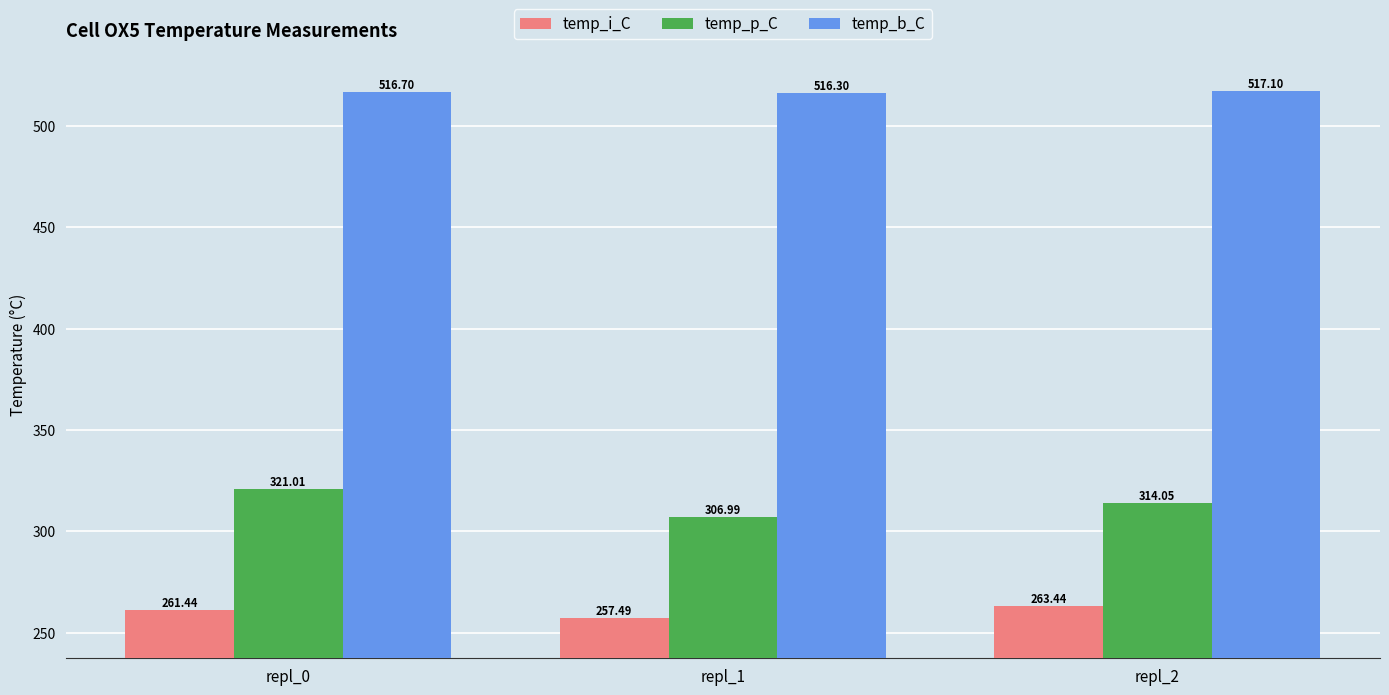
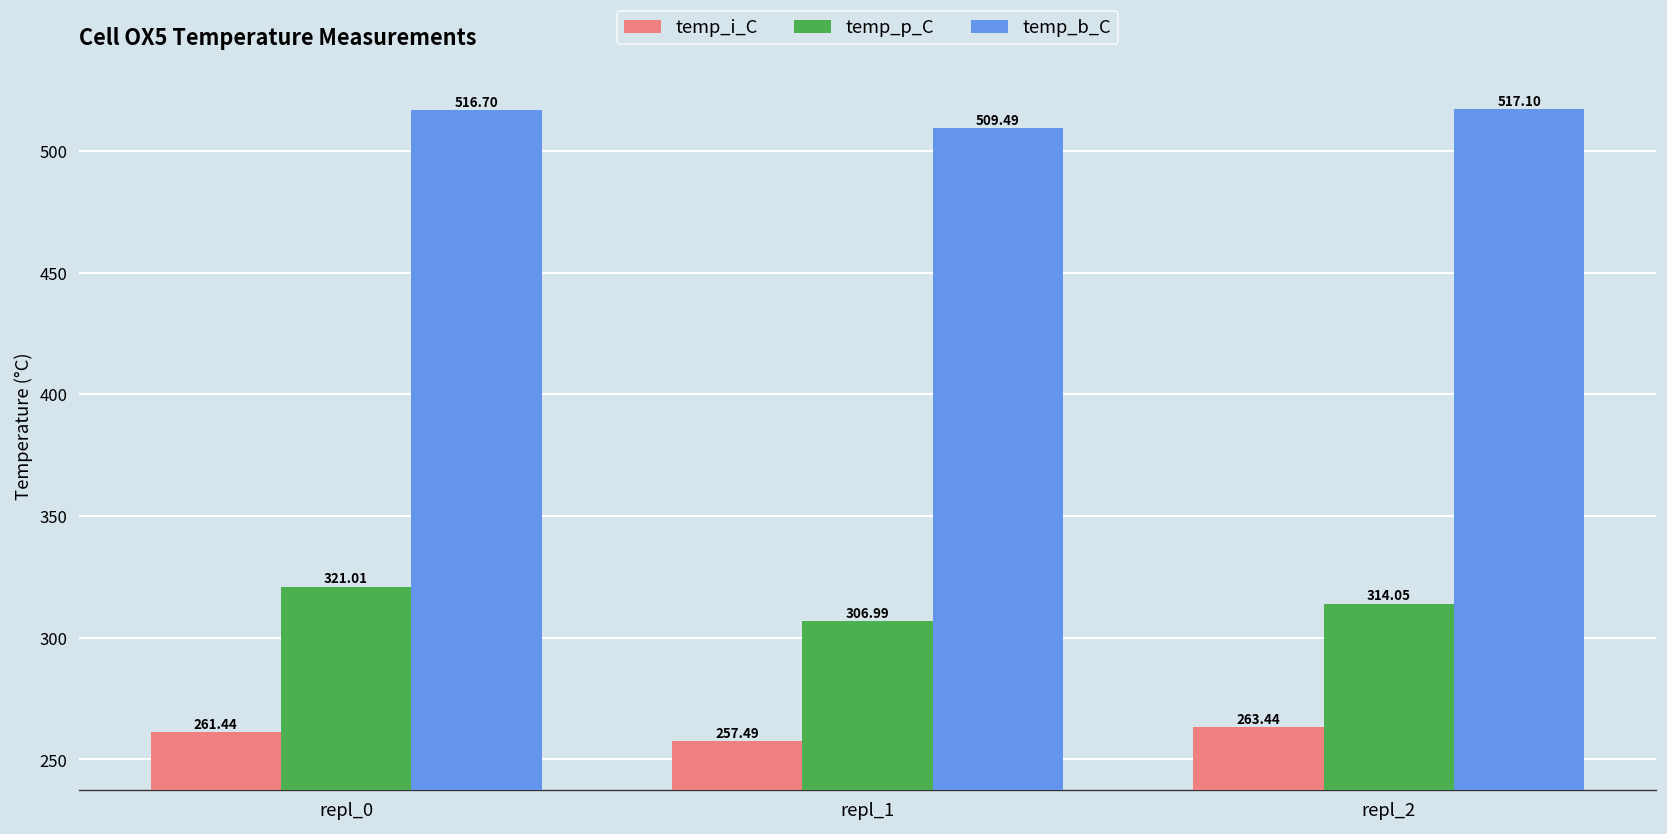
temp_b_C, repl_1: 516.30 -> 509.49
